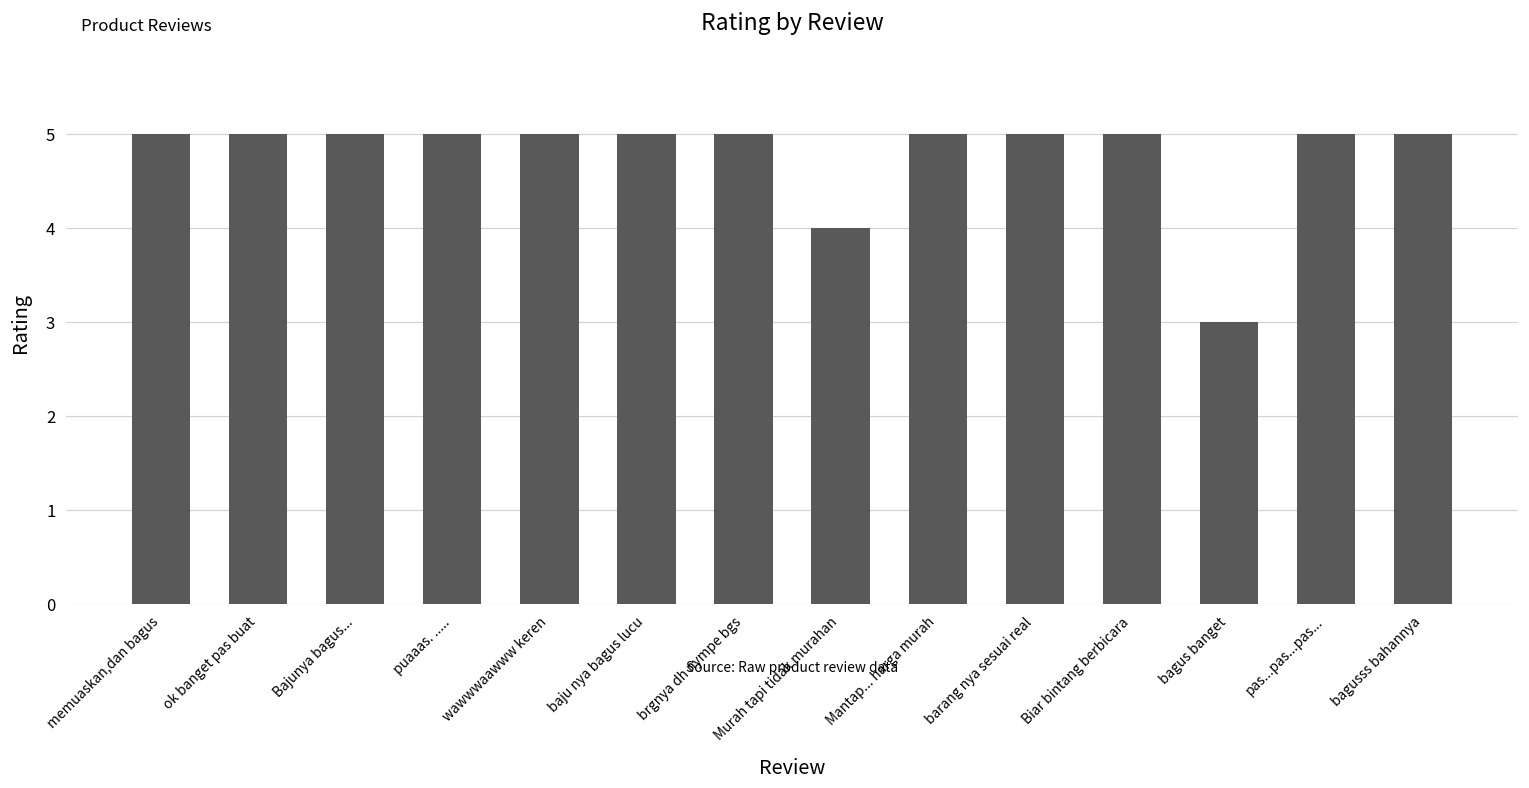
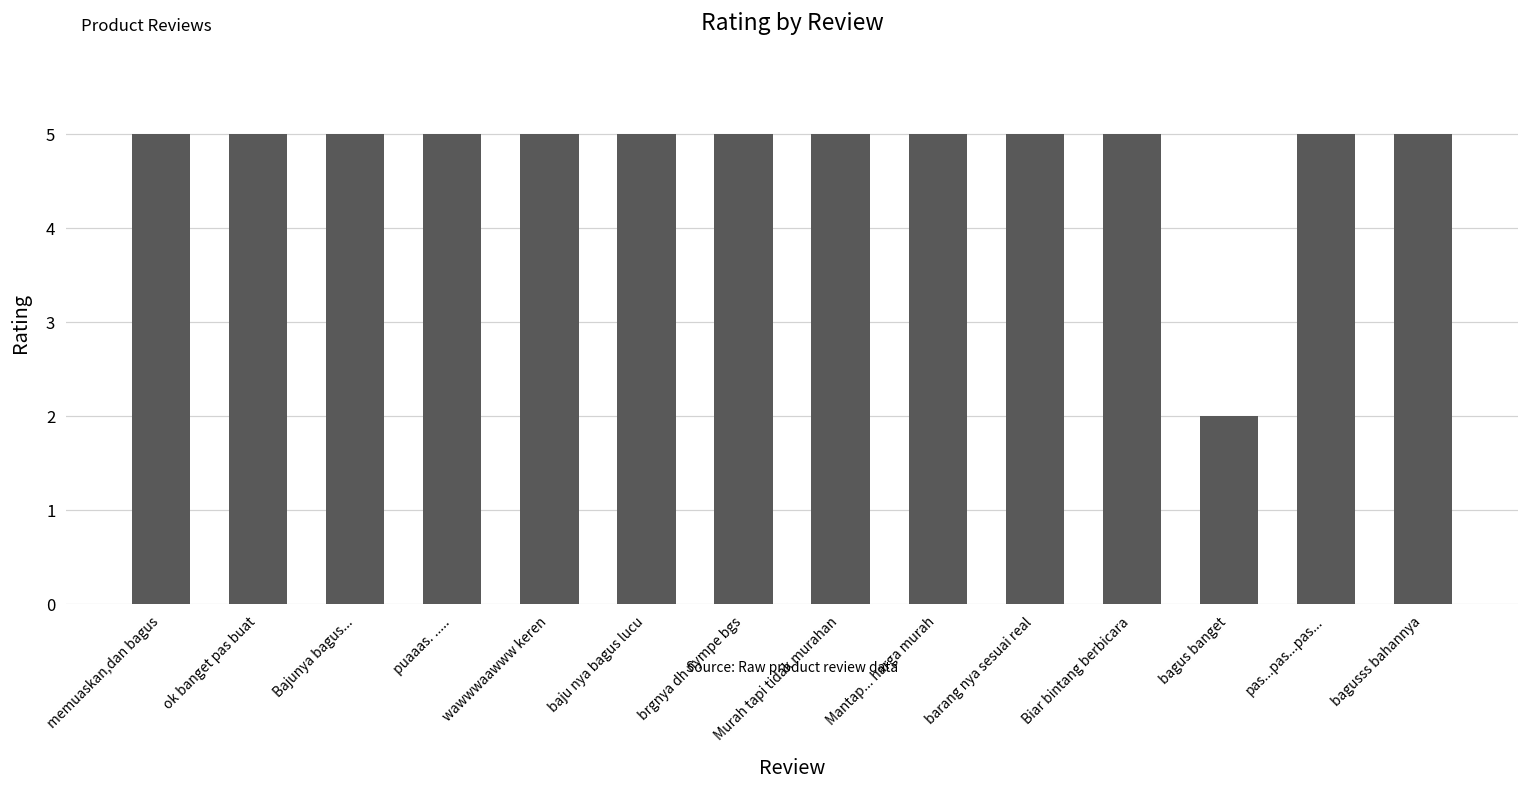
Murah tapi tidak murahan: 4 -> 5
bagus banget: 3 -> 2
